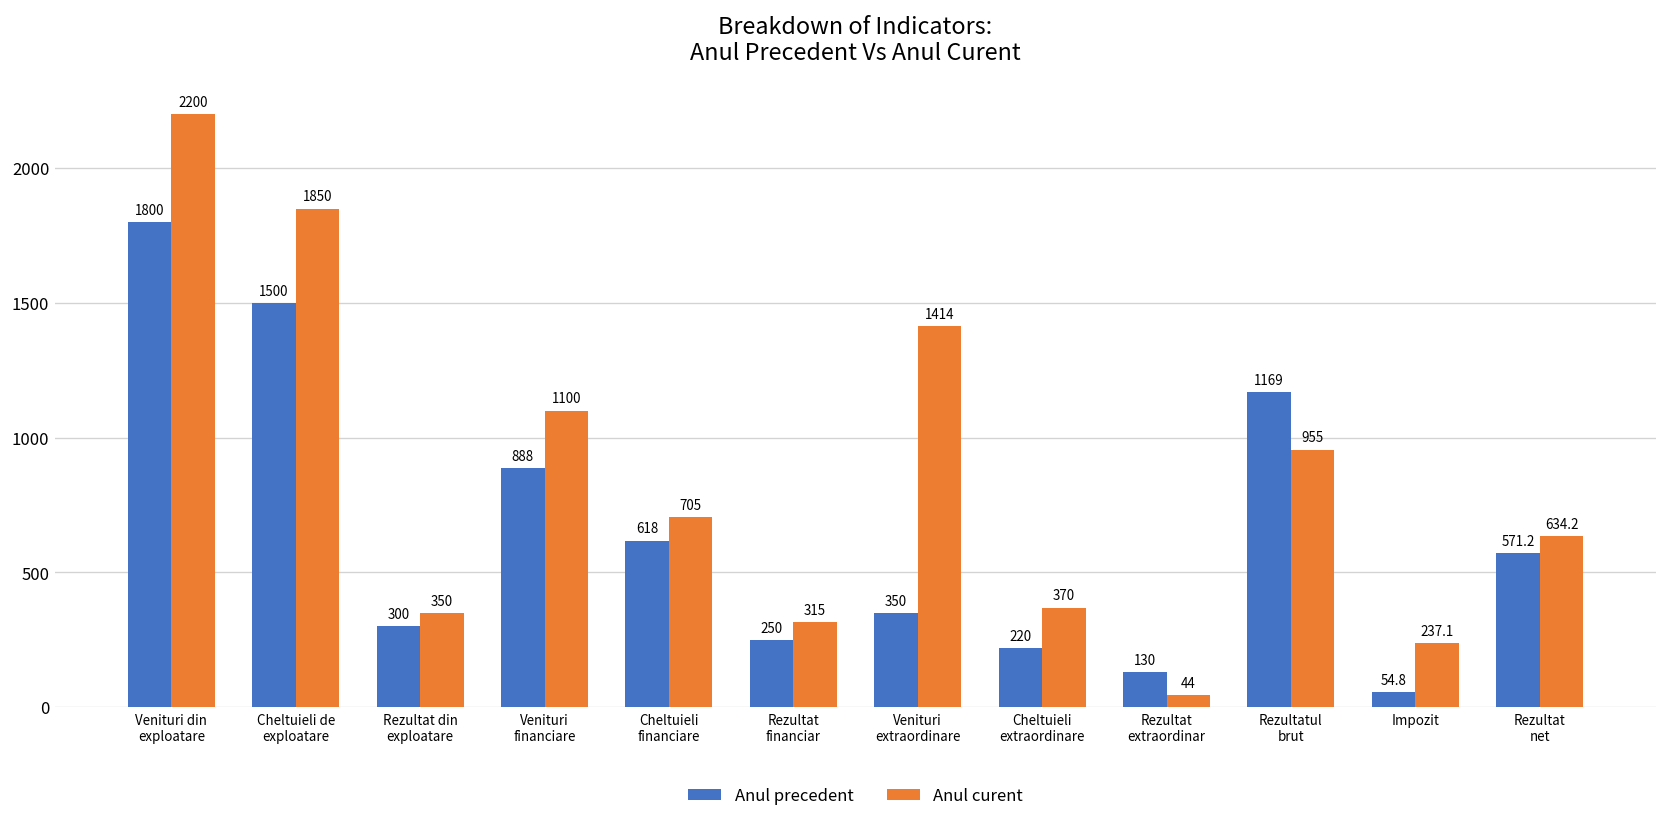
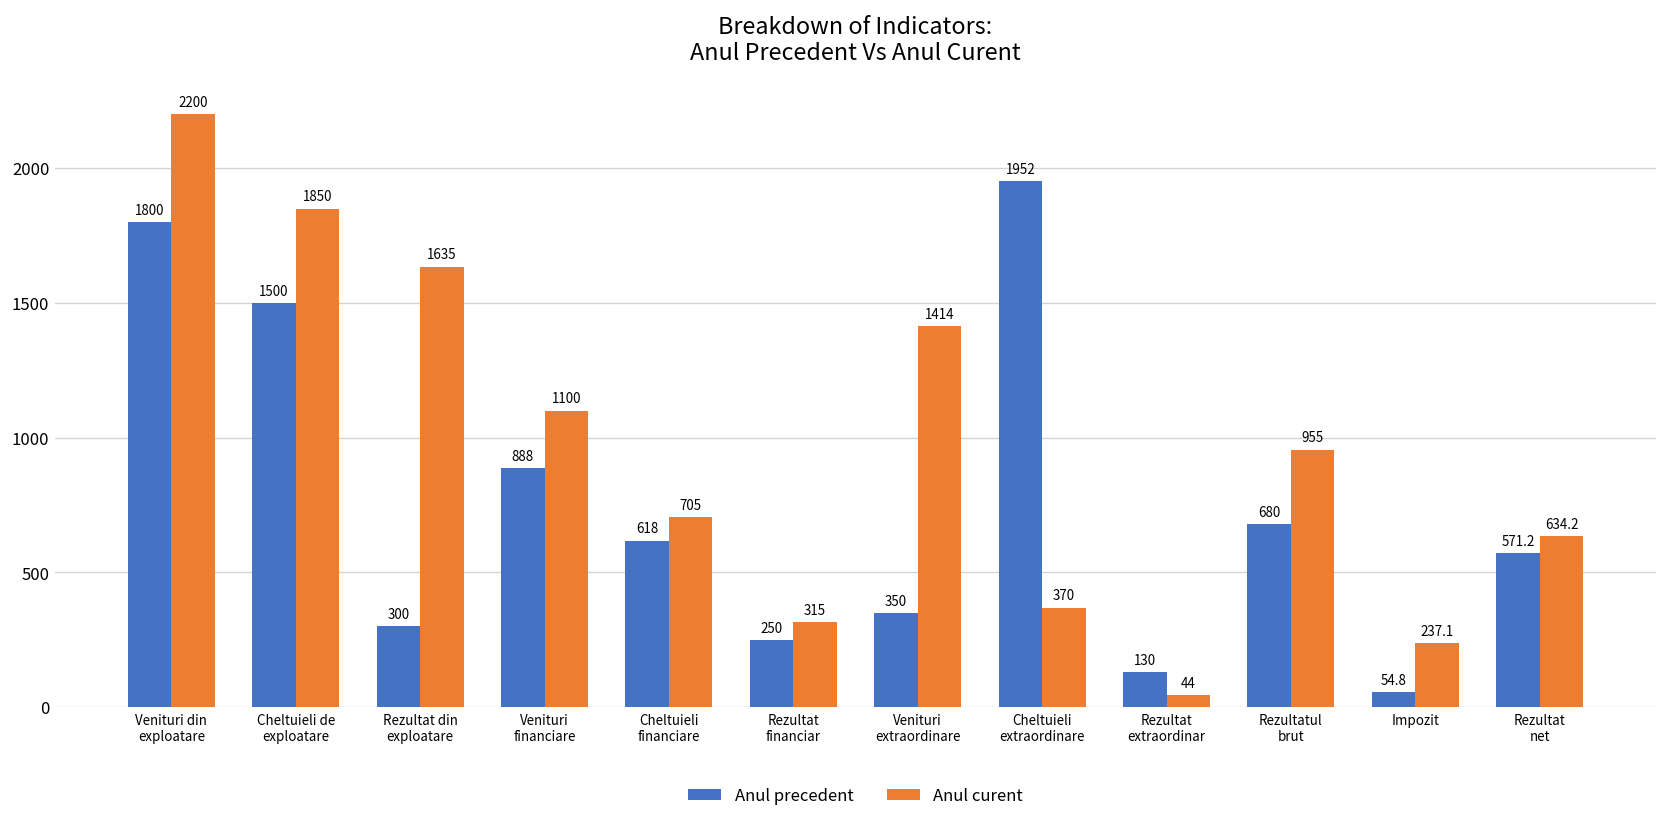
Anul curent, Rezultat din exploatare: 350 -> 1635
Anul precedent, Cheltuieli extraordinare: 220 -> 1952
Anul precedent, Rezultatul brut: 1169 -> 680
